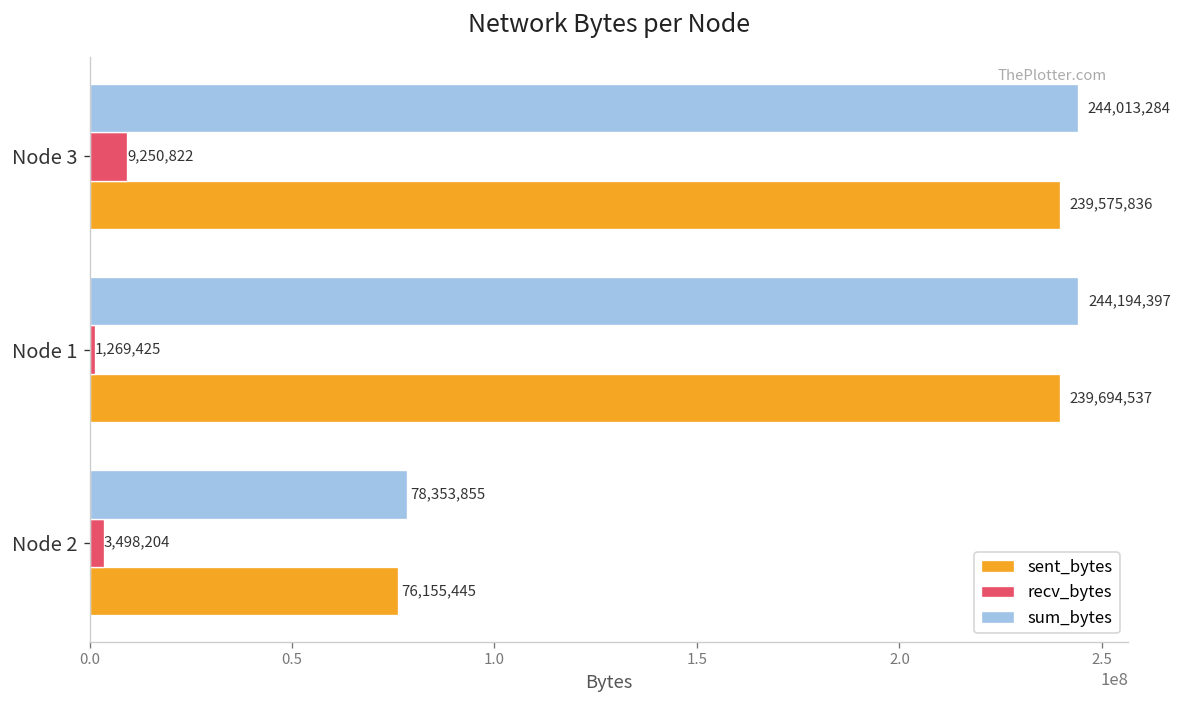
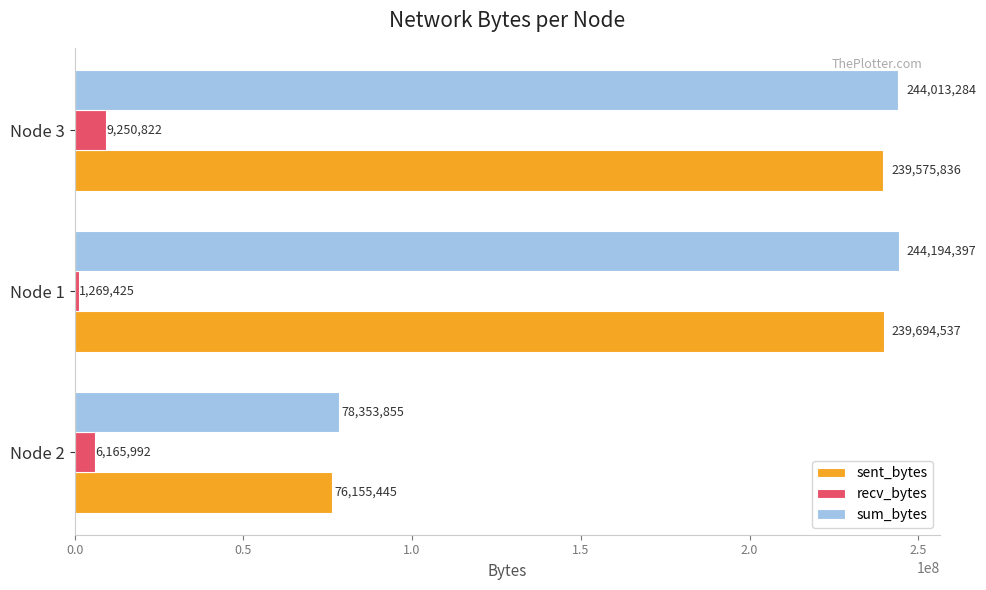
recv_bytes, Node 2: 3,498,204 -> 6,165,992
